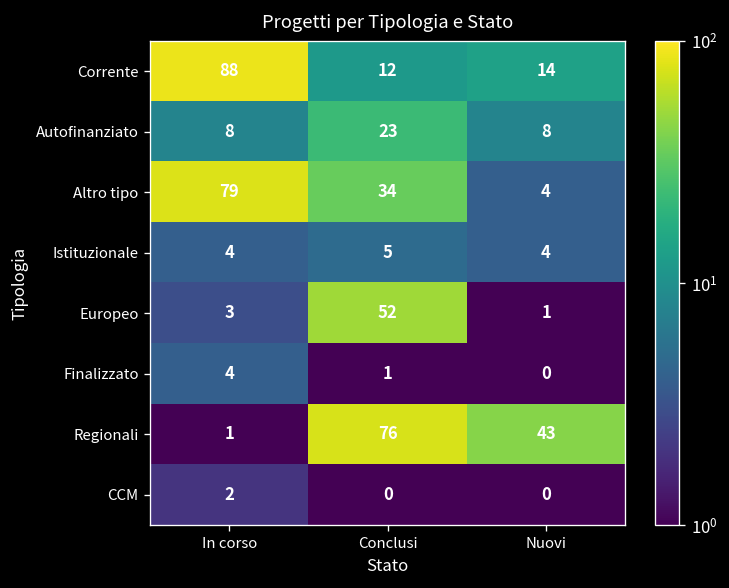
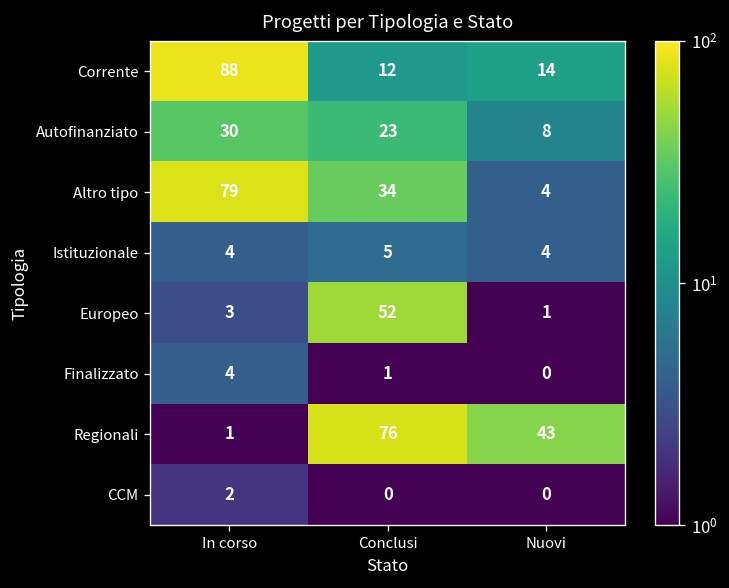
Autofinanziato, In corso: 8 -> 30
